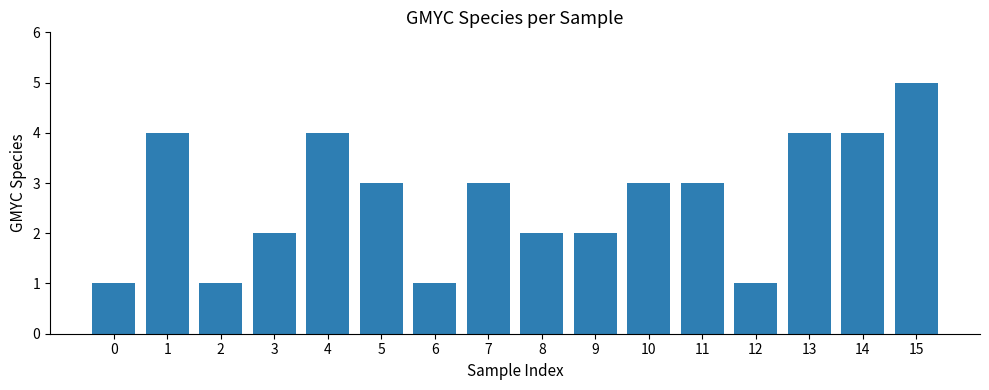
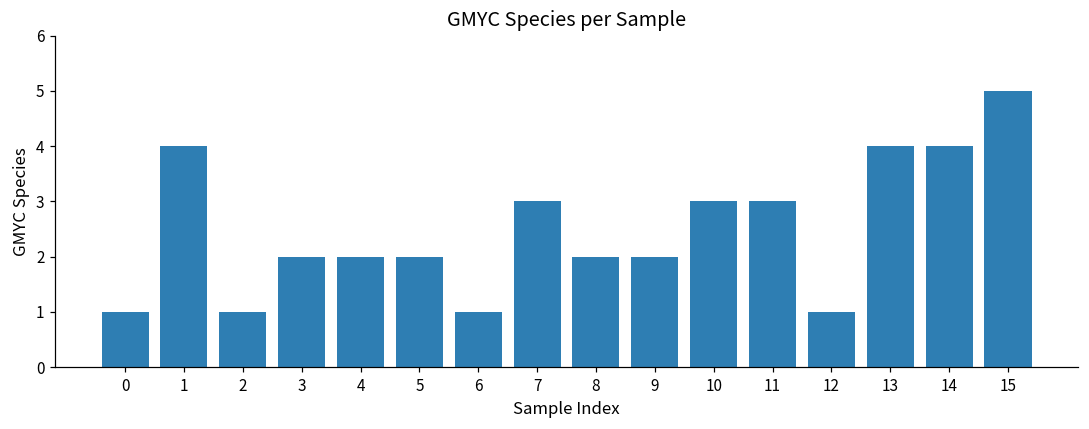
4: 4 -> 2
5: 3 -> 2
